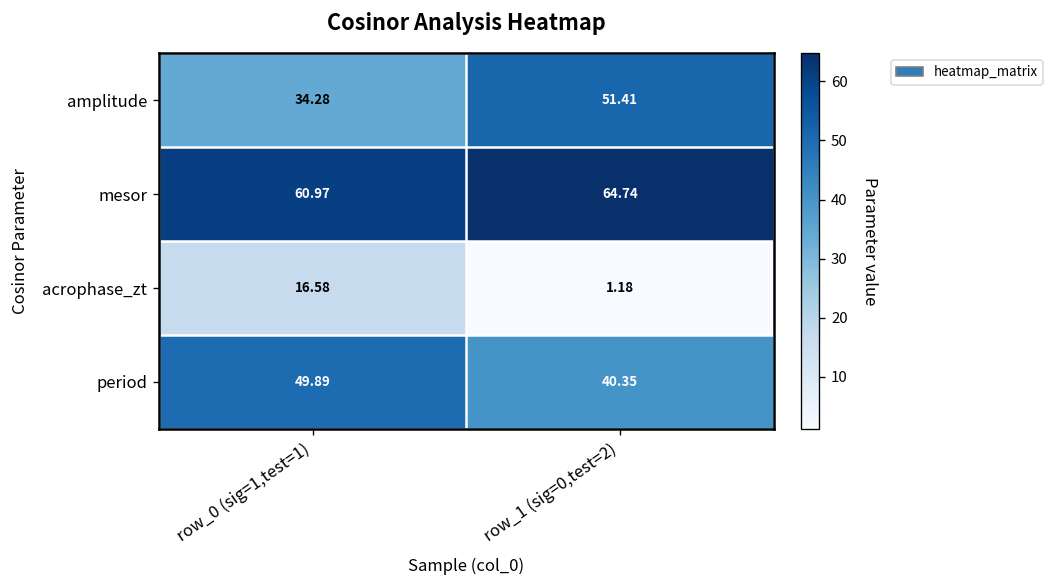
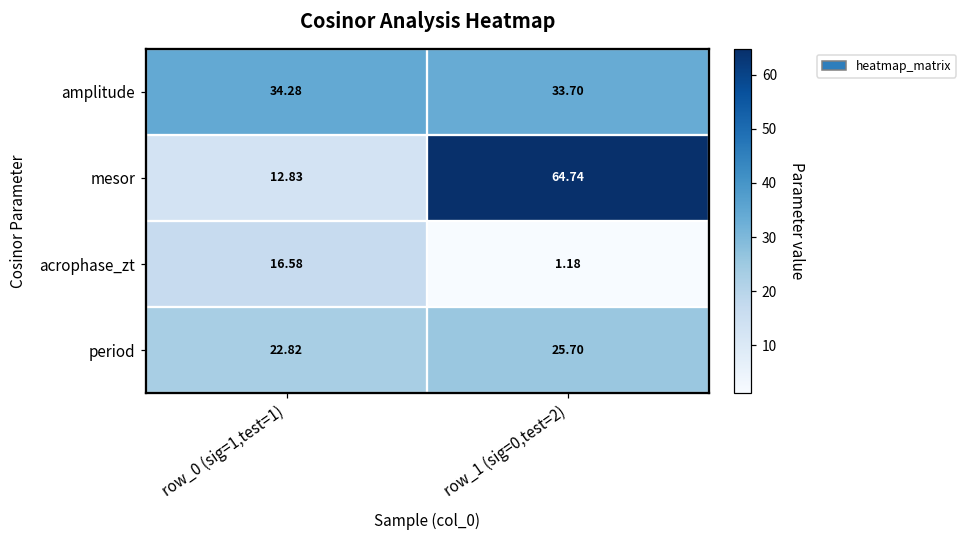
amplitude, row_1 (sig=0,test=2): 51.41 -> 33.70
mesor, row_0 (sig=1,test=1): 60.97 -> 12.83
period, row_0 (sig=1,test=1): 49.89 -> 22.82
period, row_1 (sig=0,test=2): 40.35 -> 25.70
